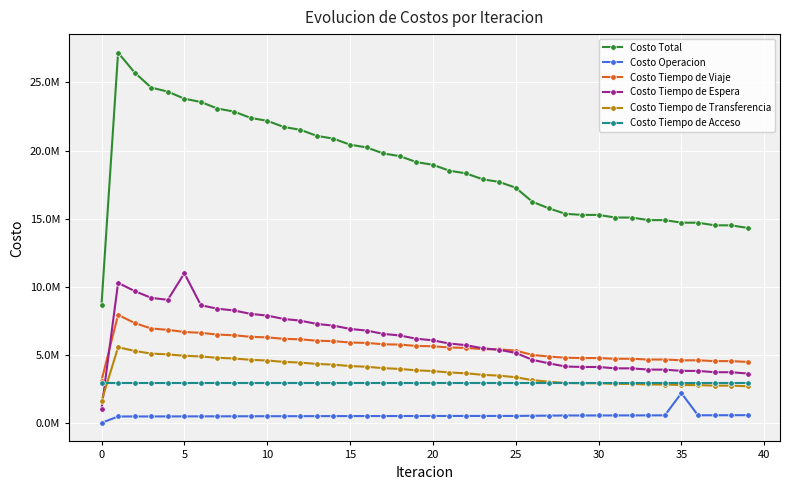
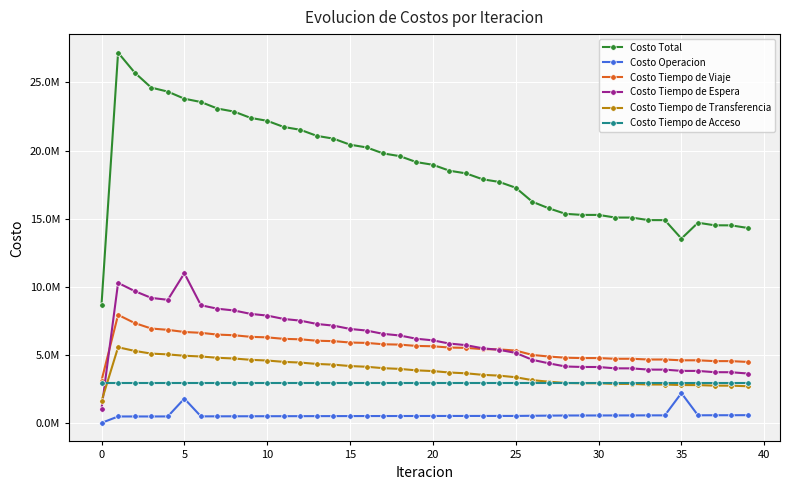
Costo Operacion, 5: 500000 -> 1800000
Costo Total, 35: 14700000 -> 13500000
